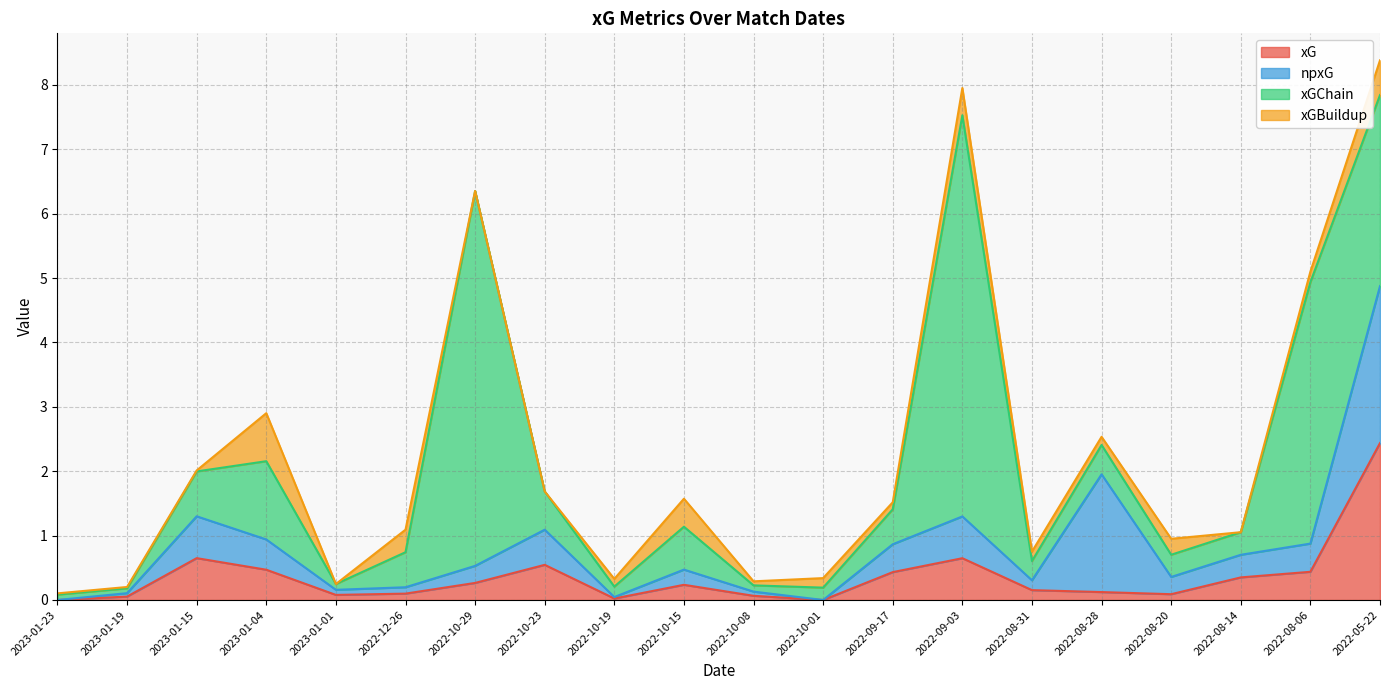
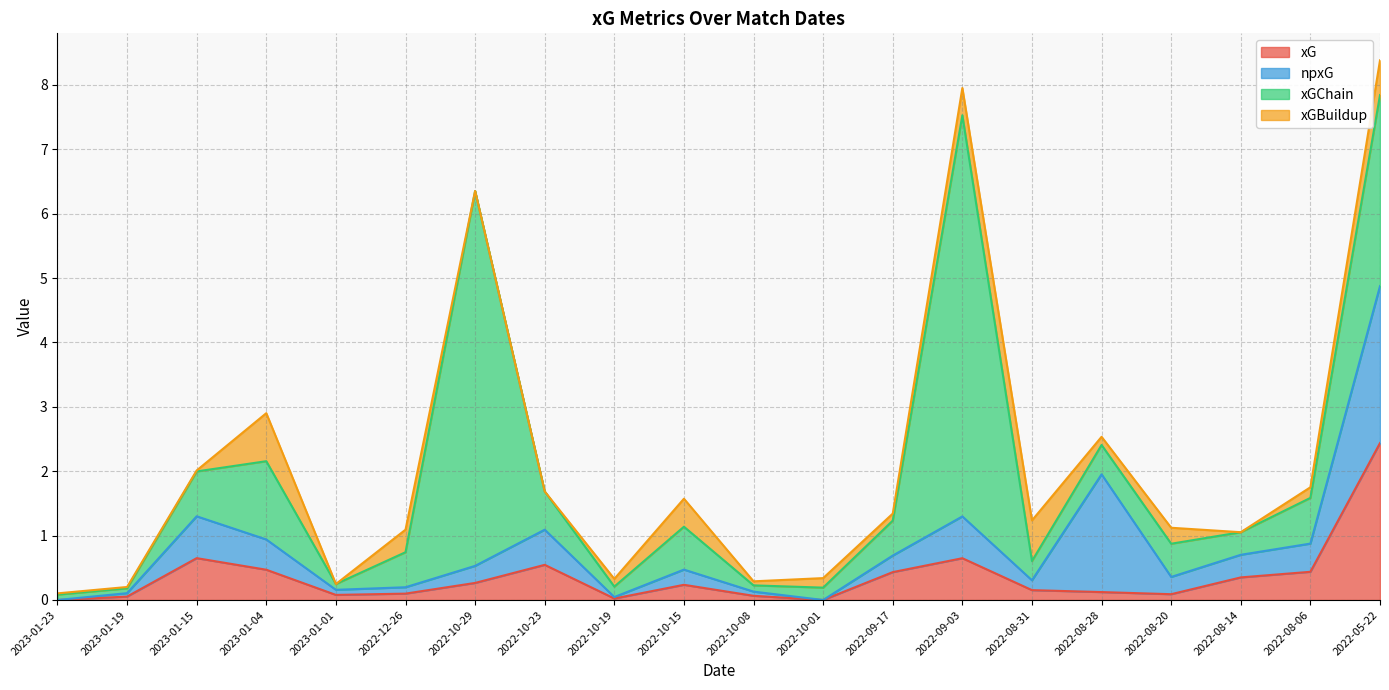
npxG, 2022-09-17: 0.4 -> 0.3
xGBuildup, 2022-08-31: 0.1 -> 0.6
xGChain, 2022-08-20: 0.3 -> 0.5
xGChain, 2022-08-06: 4.1 -> 0.7
